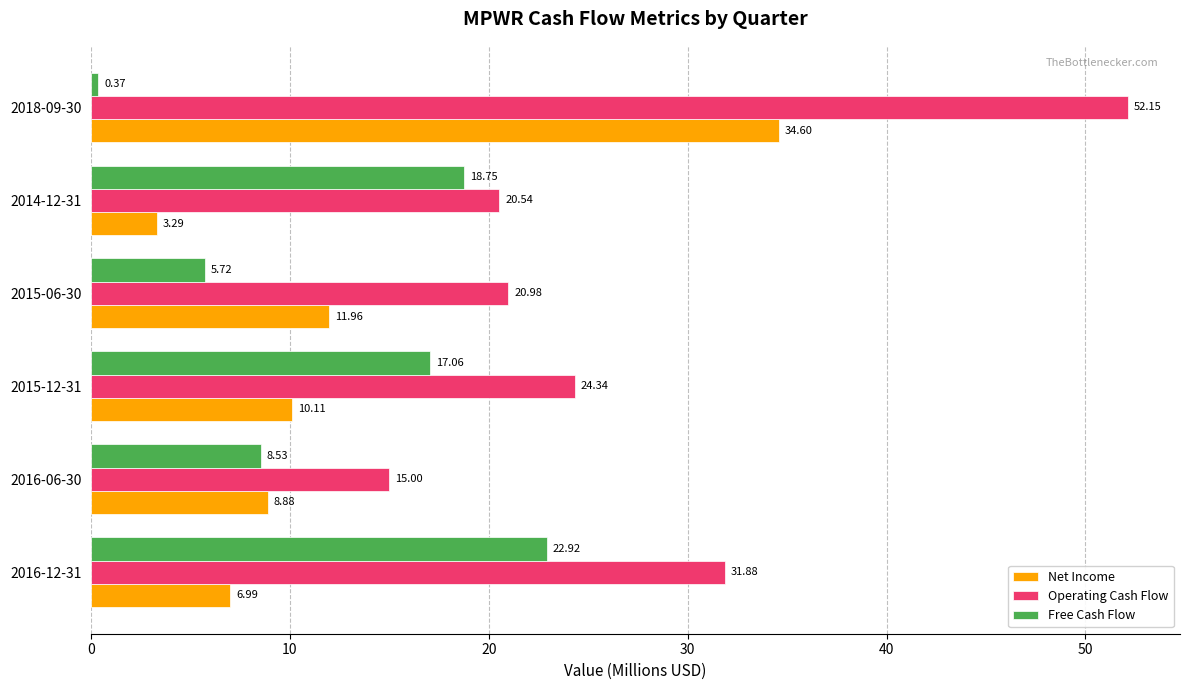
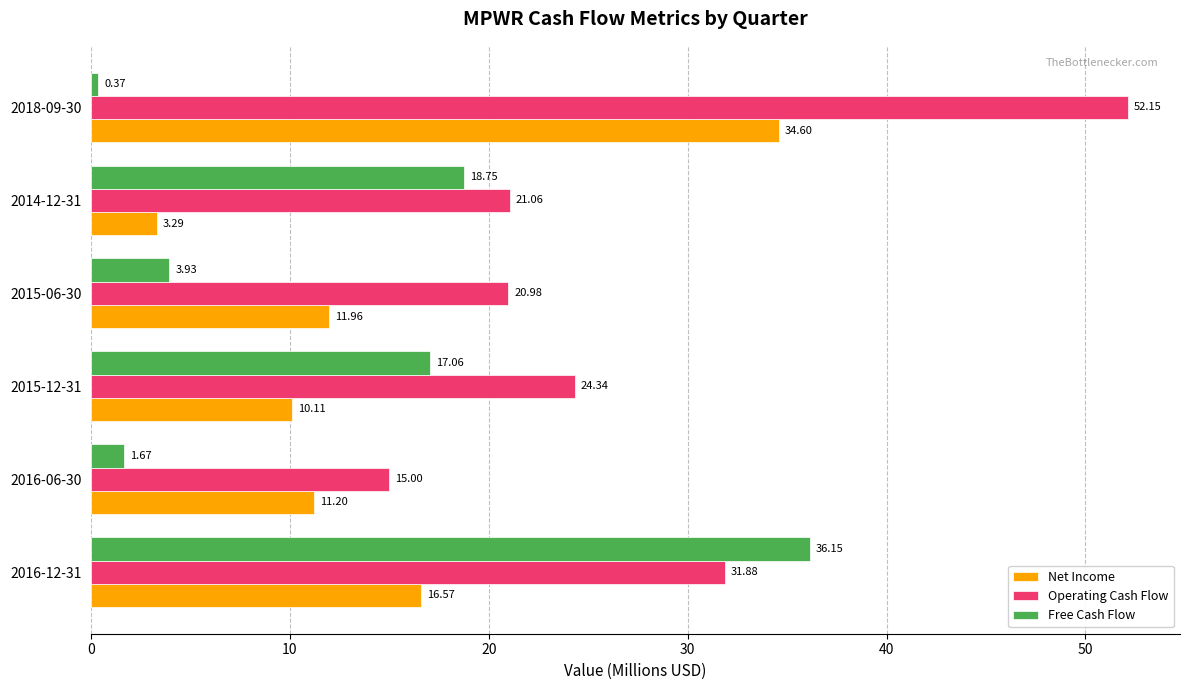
Operating Cash Flow, 2014-12-31: 20.54 -> 21.06
Free Cash Flow, 2015-06-30: 5.72 -> 3.93
Free Cash Flow, 2016-06-30: 8.53 -> 1.67
Net Income, 2016-06-30: 8.88 -> 11.20
Free Cash Flow, 2016-12-31: 22.92 -> 36.15
Net Income, 2016-12-31: 6.99 -> 16.57
